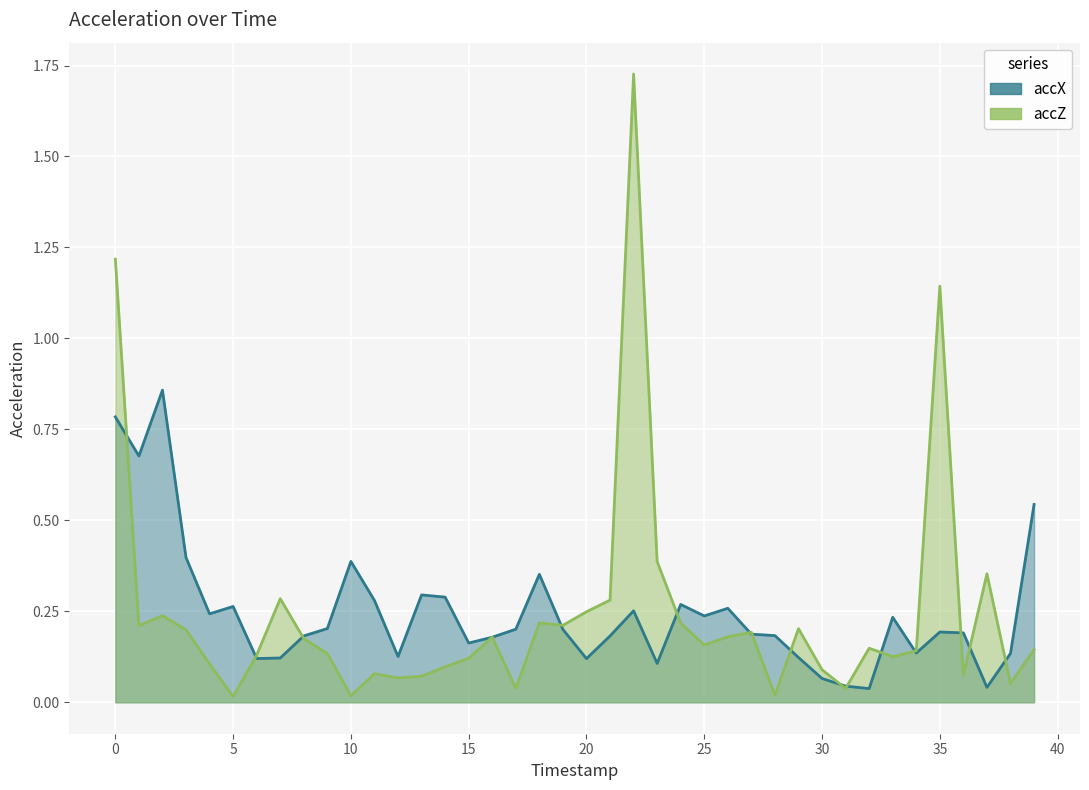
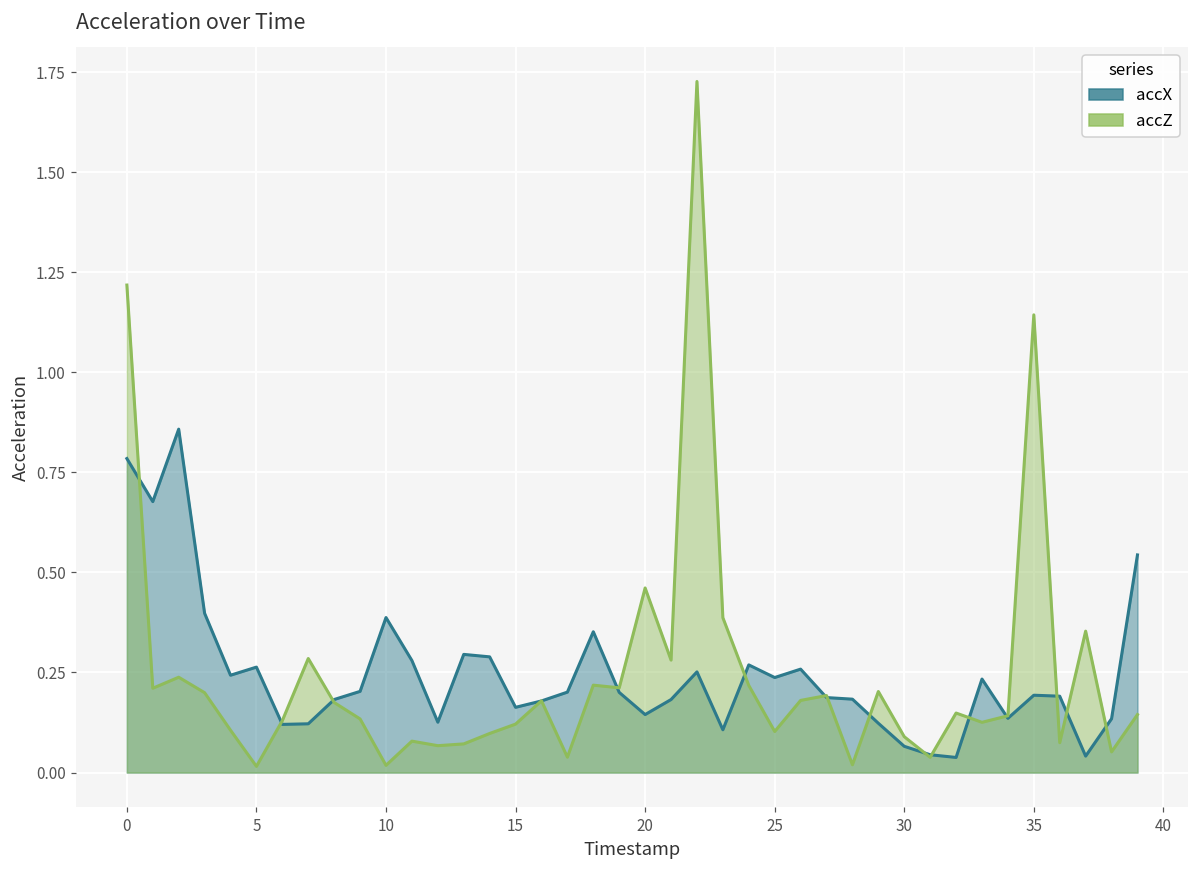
accX, 20: 0.12 -> 0.14
accZ, 20: 0.25 -> 0.46
accZ, 25: 0.16 -> 0.10
